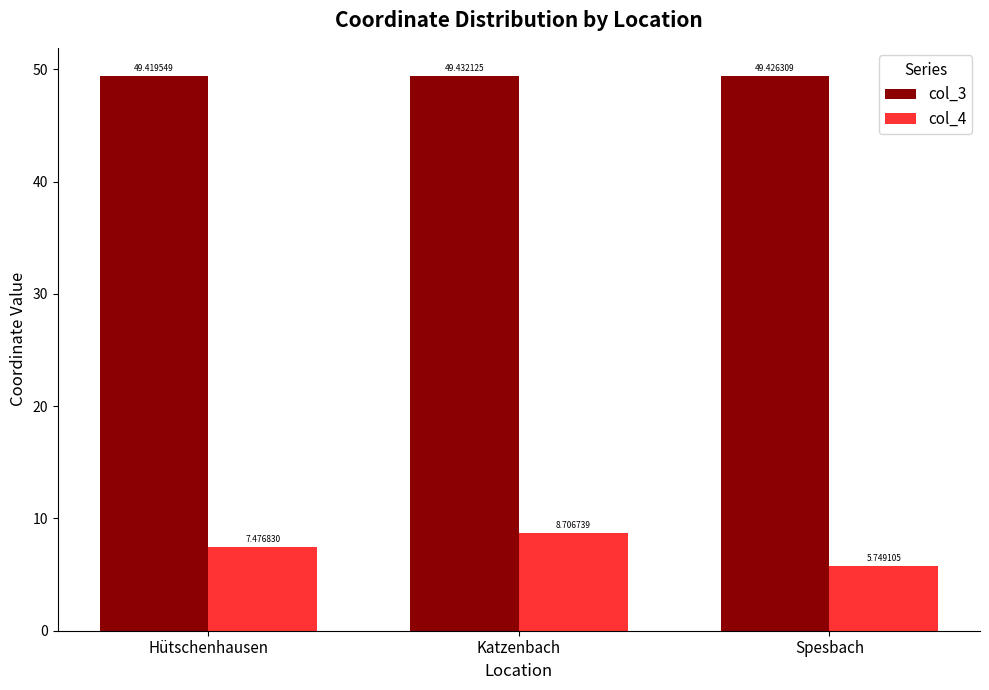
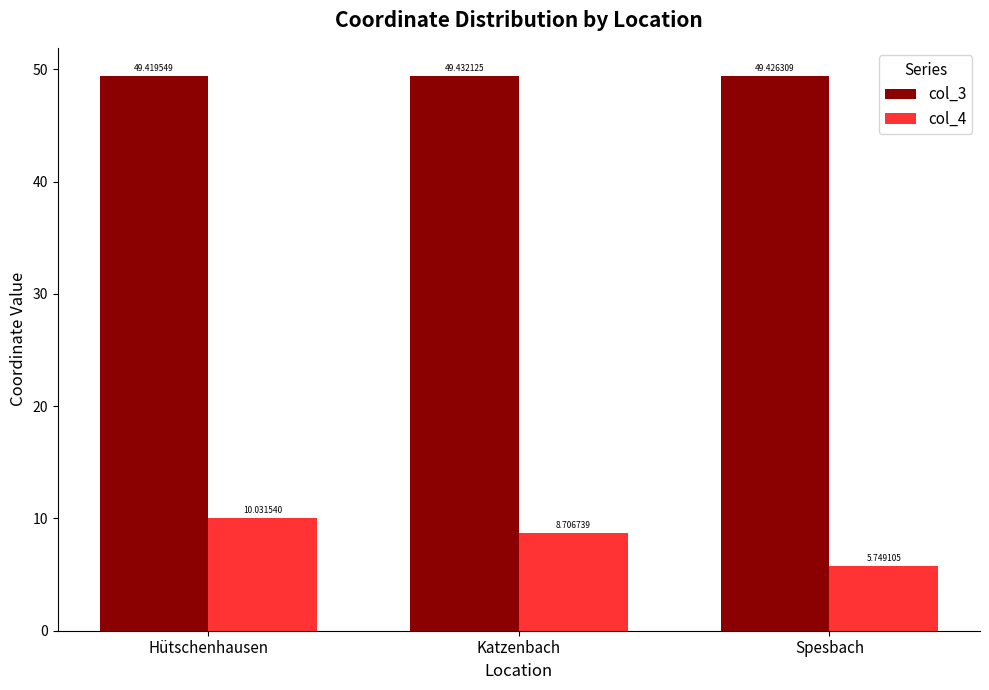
col_4, Hütschenhausen: 7.476830 -> 10.031540
